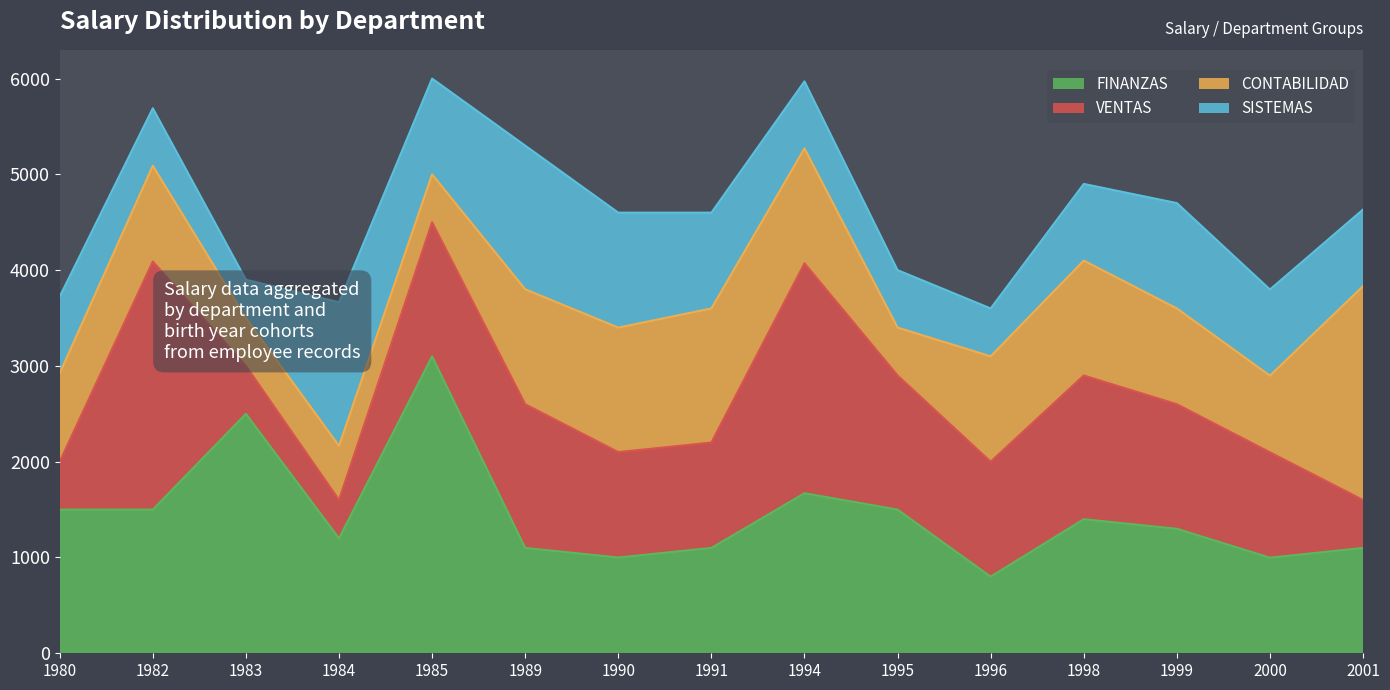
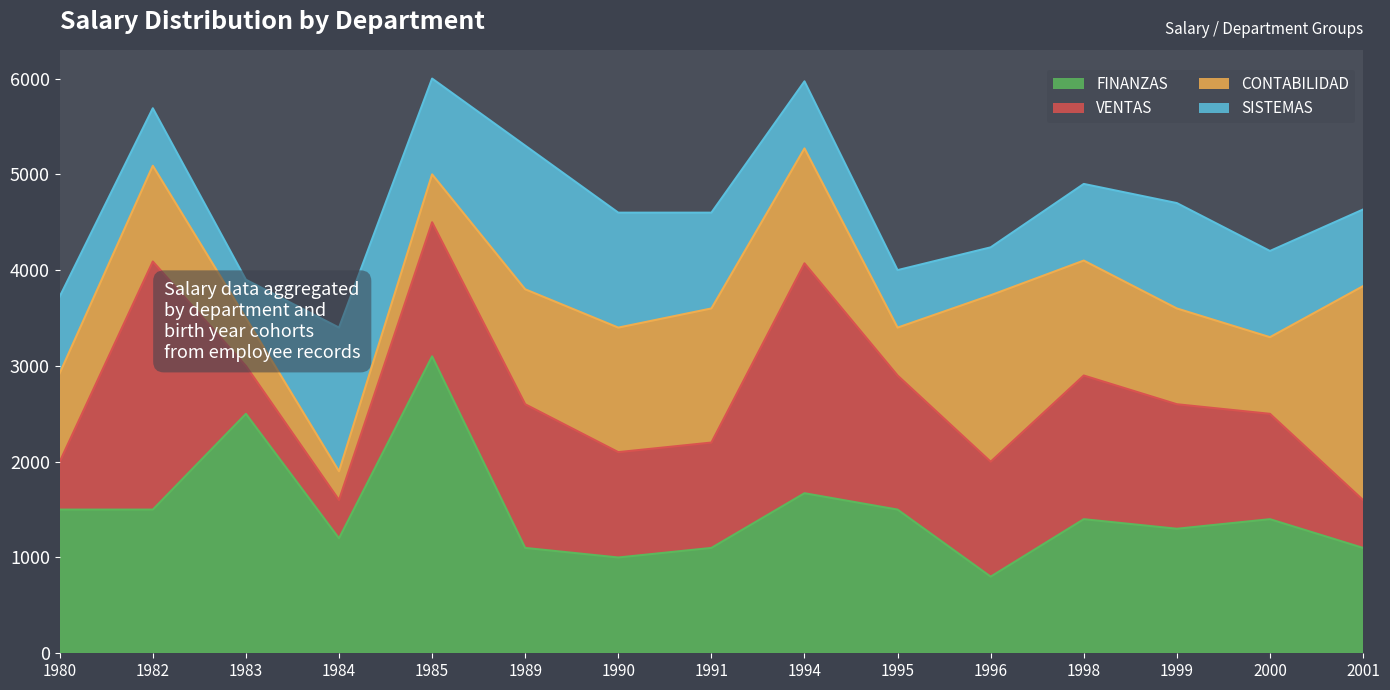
CONTABILIDAD, 1984: 600 -> 300
CONTABILIDAD, 1996: 1100 -> 1700
FINANZAS, 2000: 1000 -> 1400
